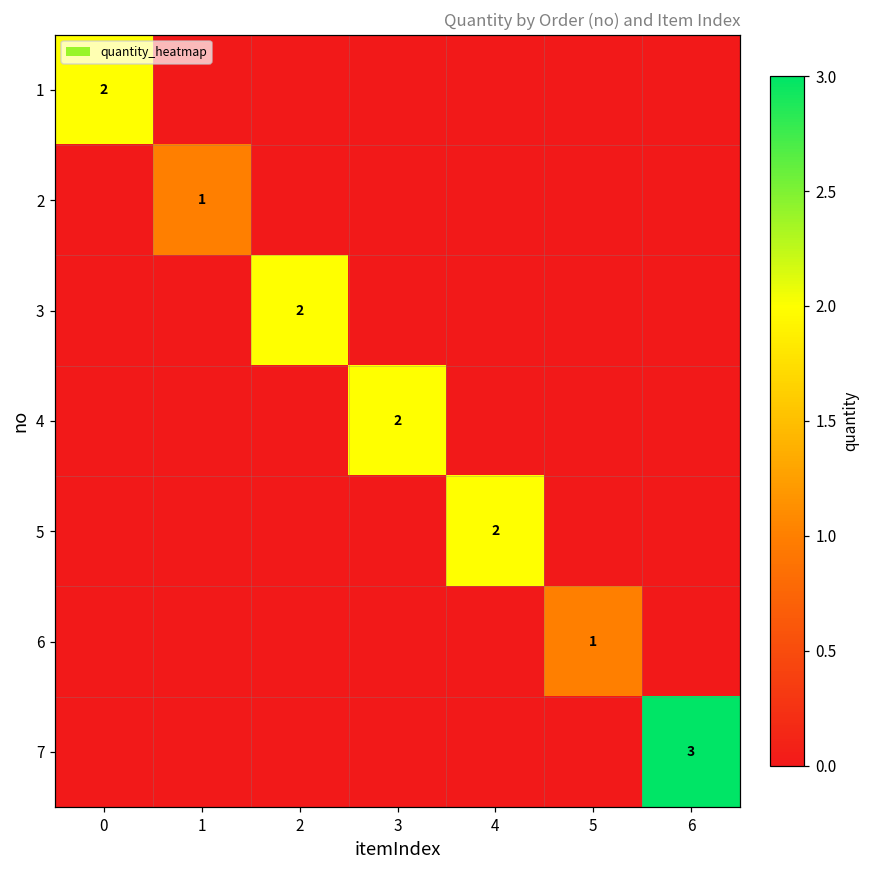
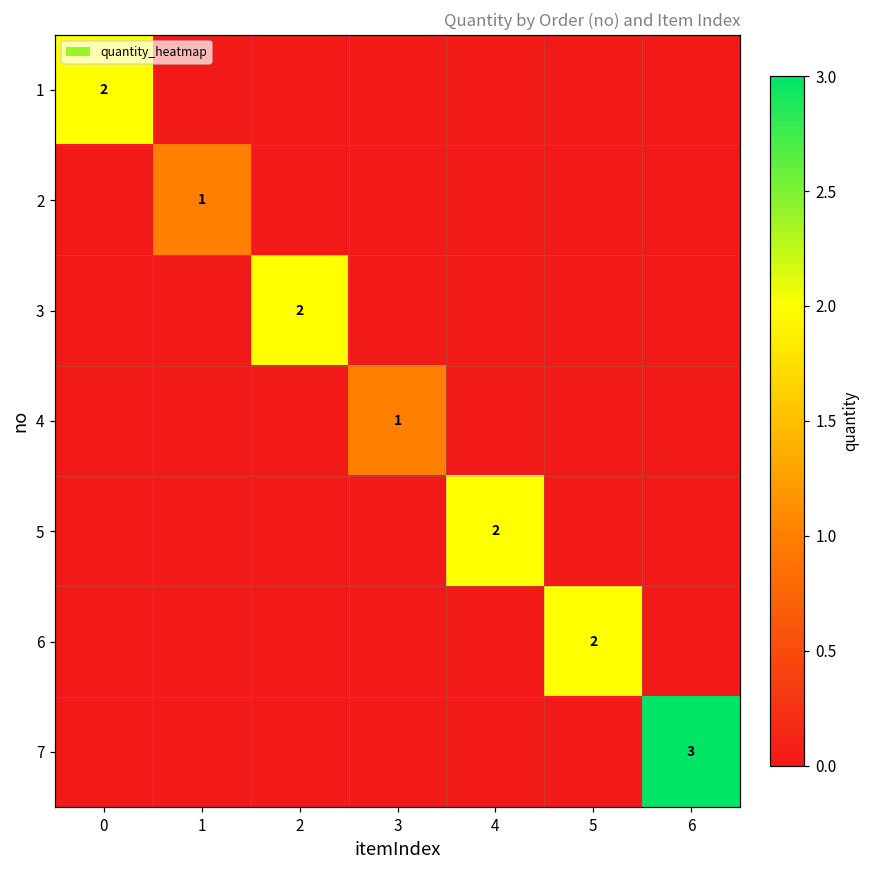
4, 3: 2 -> 1
6, 5: 1 -> 2
